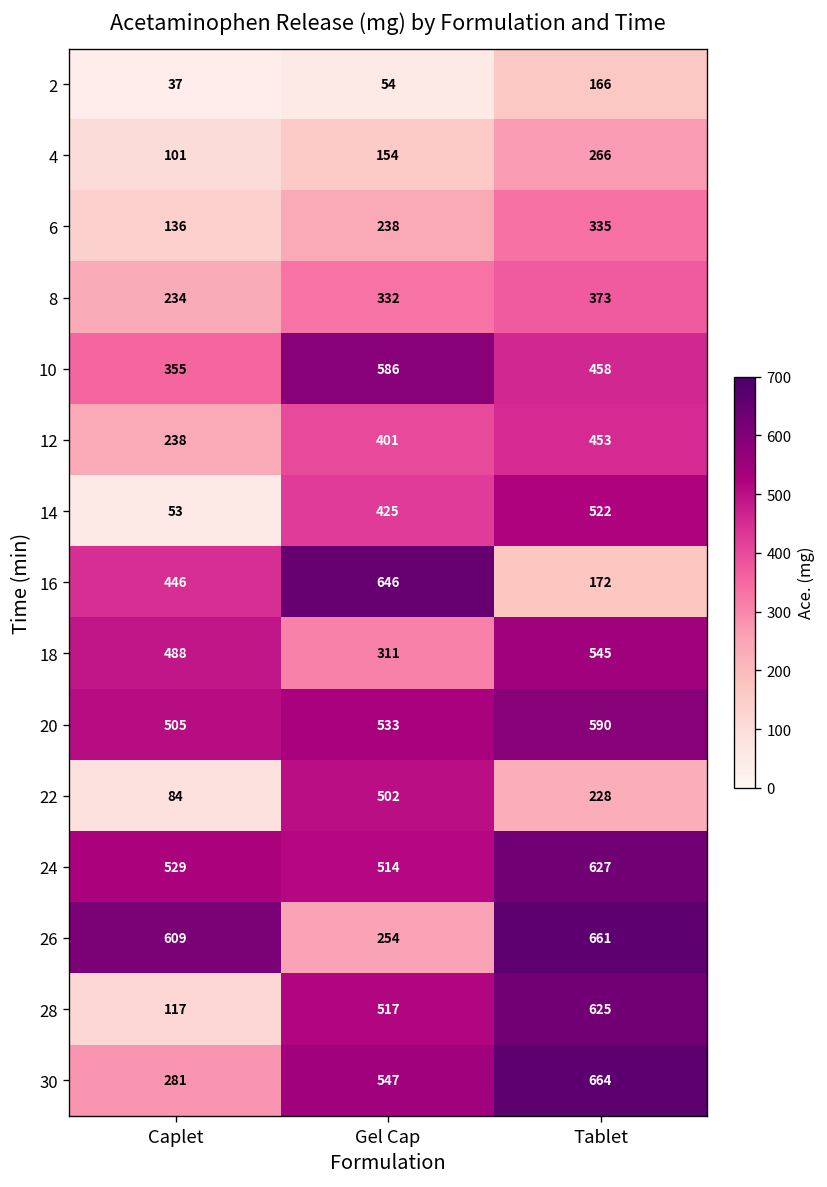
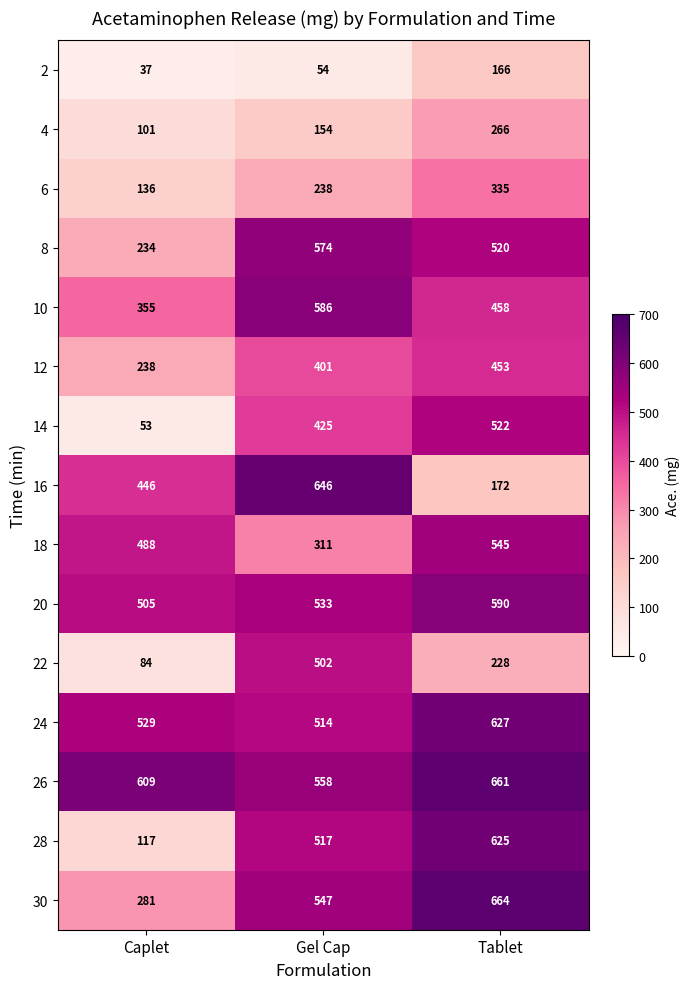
8, Gel Cap: 332 -> 574
8, Tablet: 373 -> 520
26, Gel Cap: 254 -> 558
